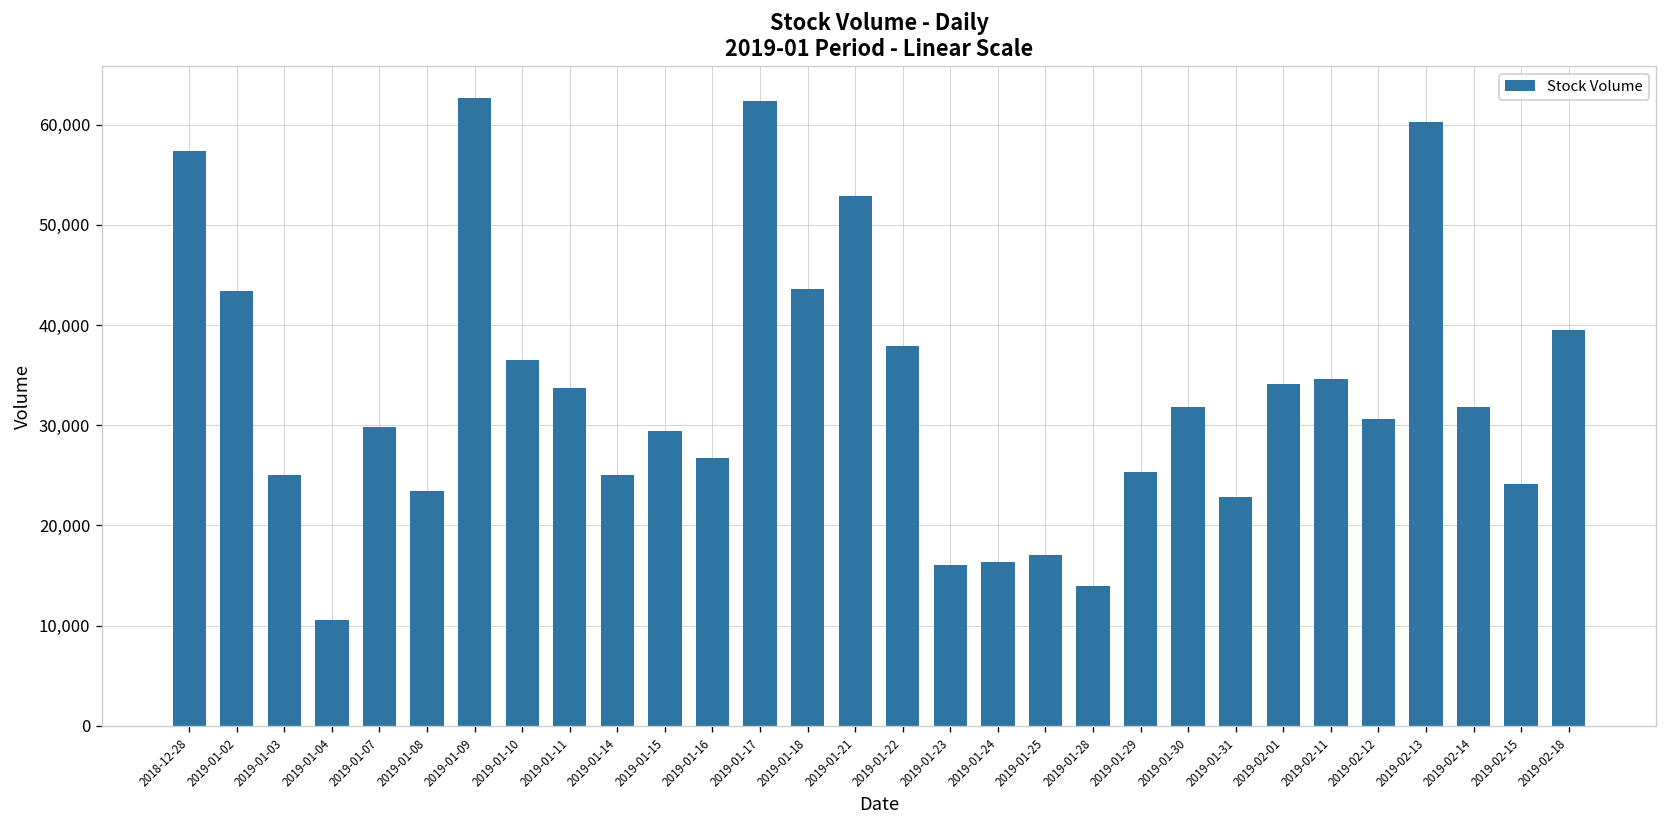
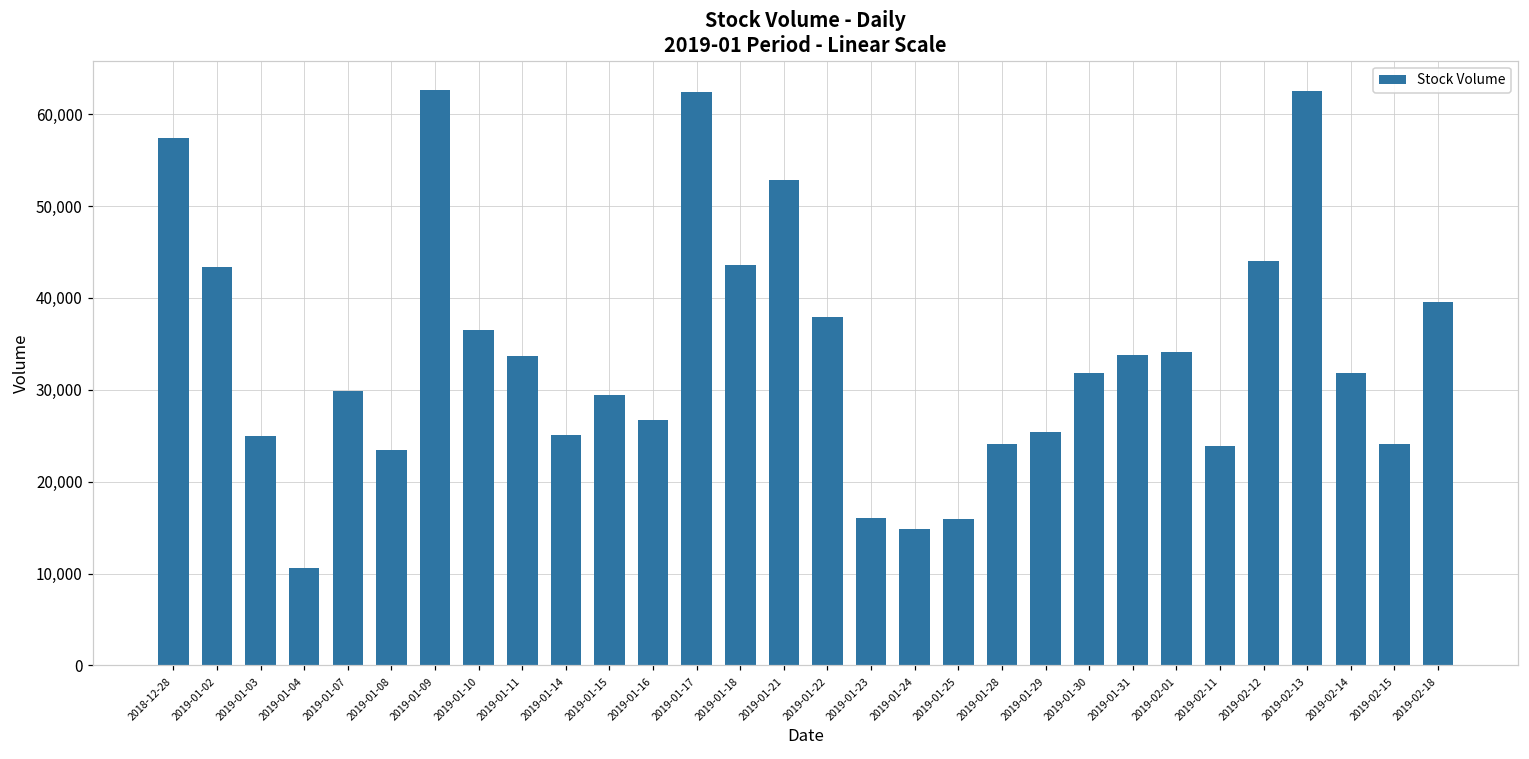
2019-01-24: 16,000 -> 15,000
2019-01-25: 17,000 -> 16,000
2019-01-28: 14,000 -> 24,000
2019-01-31: 23,000 -> 34,000
2019-02-11: 35,000 -> 24,000
2019-02-12: 31,000 -> 44,000
2019-02-13: 60,000 -> 63,000
